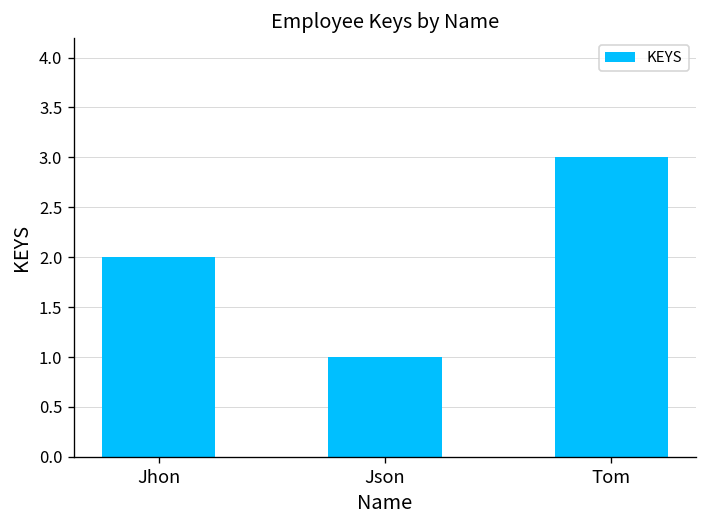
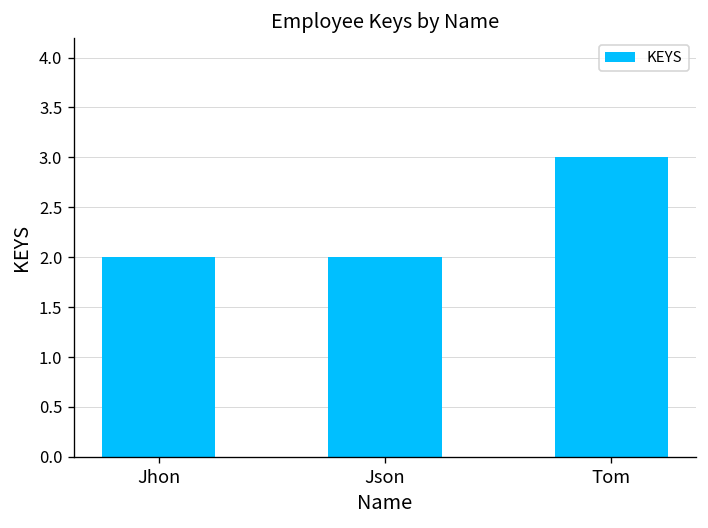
Json: 1 -> 2
